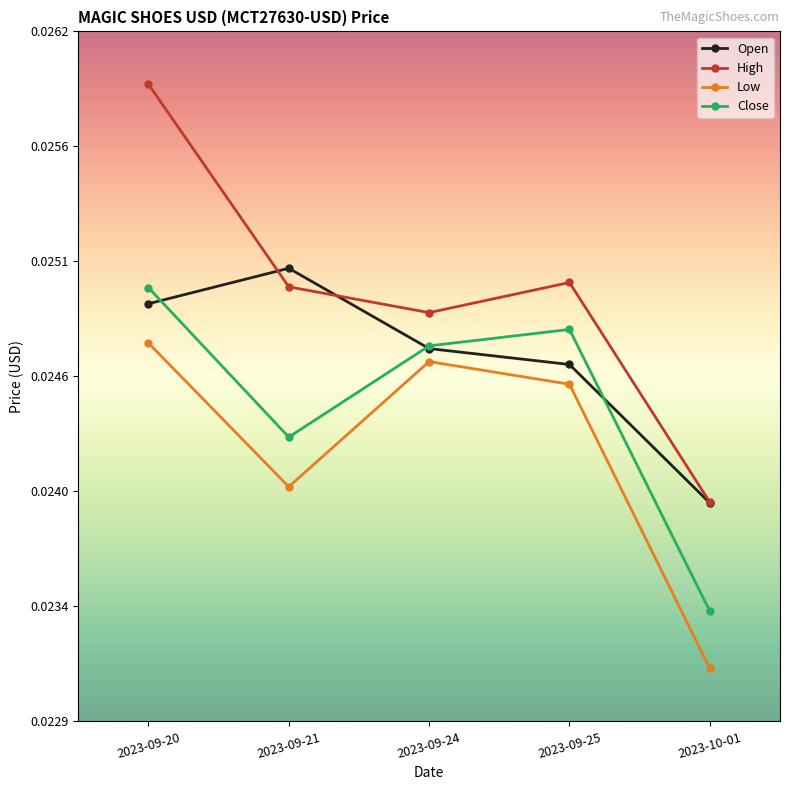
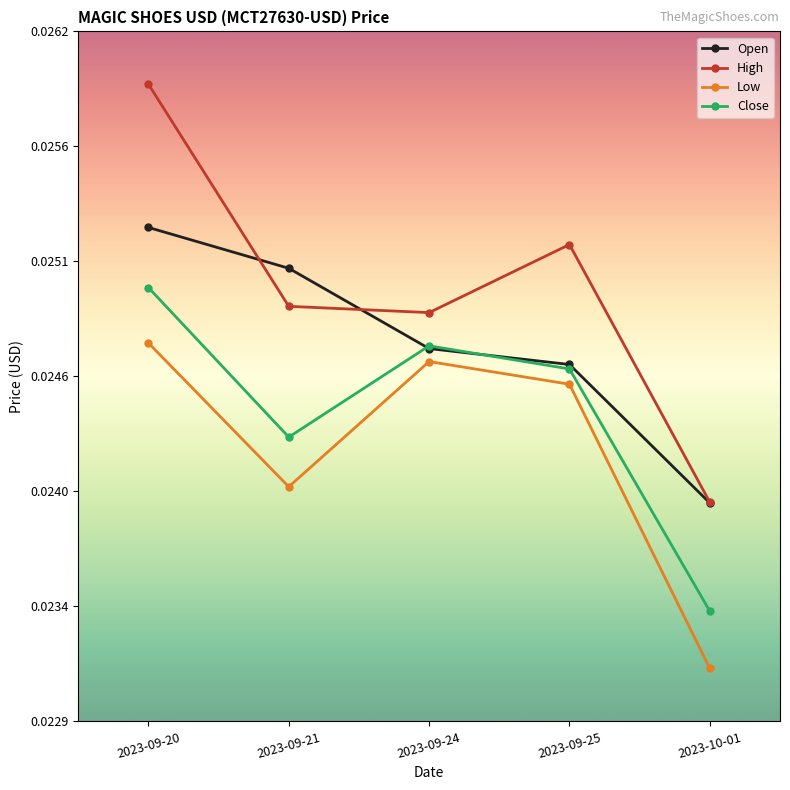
Open, 2023-09-20: 0.02490 -> 0.02526
High, 2023-09-21: 0.02498 -> 0.02489
High, 2023-09-25: 0.02500 -> 0.02518
Close, 2023-09-25: 0.02477 -> 0.02459
